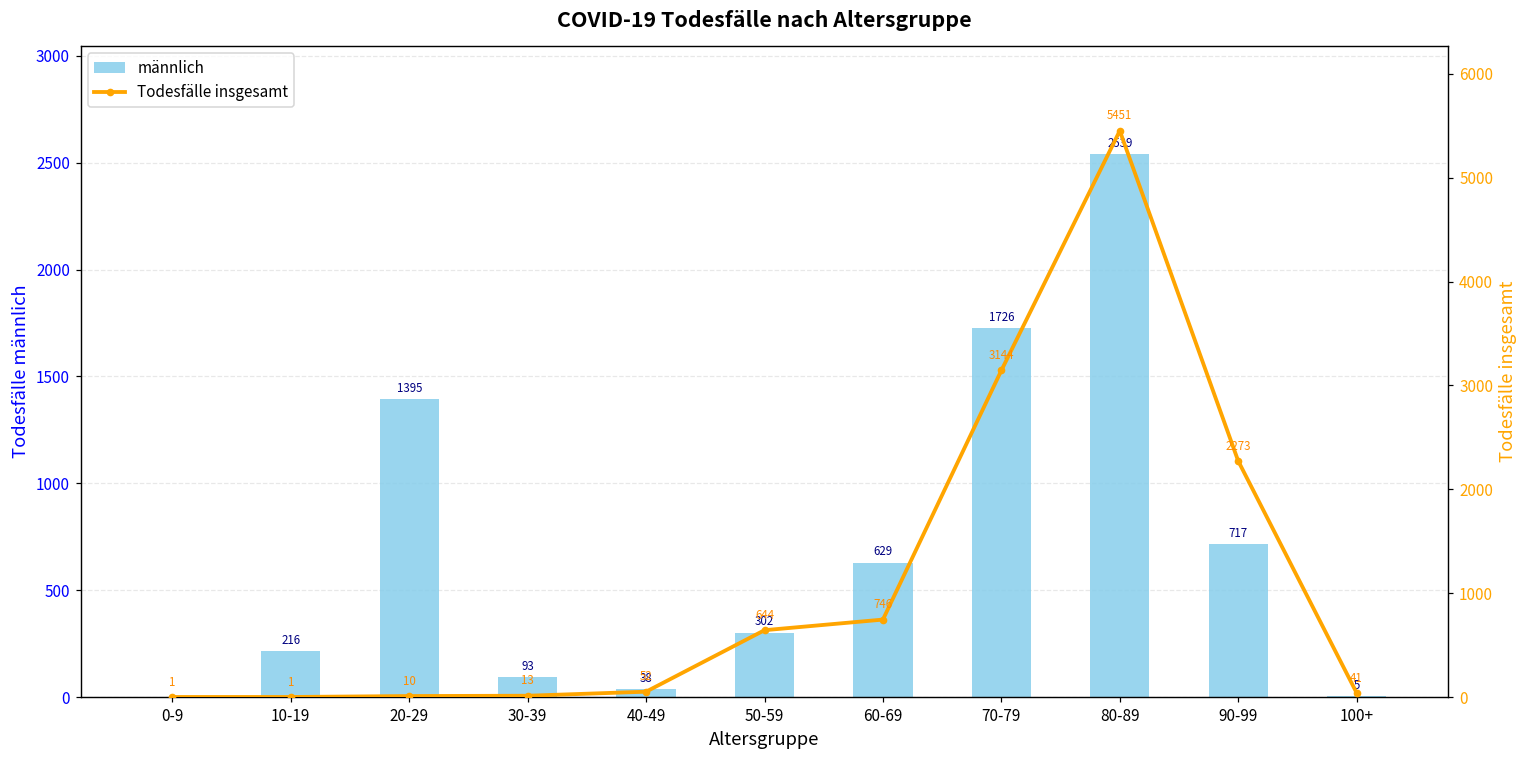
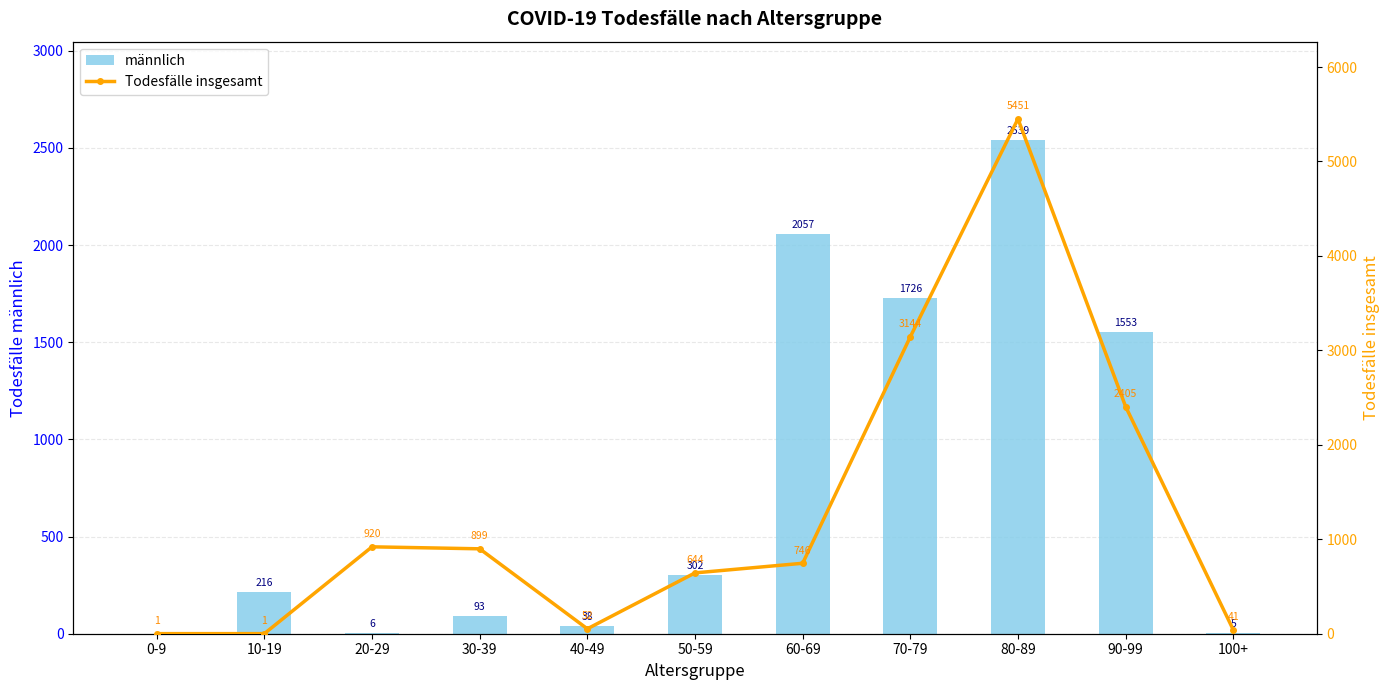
männlich, 20-29: 1395 -> 6
männlich, 60-69: 629 -> 2057
männlich, 90-99: 717 -> 1553
Todesfälle insgesamt, 20-29: 10 -> 920
Todesfälle insgesamt, 30-39: 13 -> 899
Todesfälle insgesamt, 90-99: 2273 -> 2405
